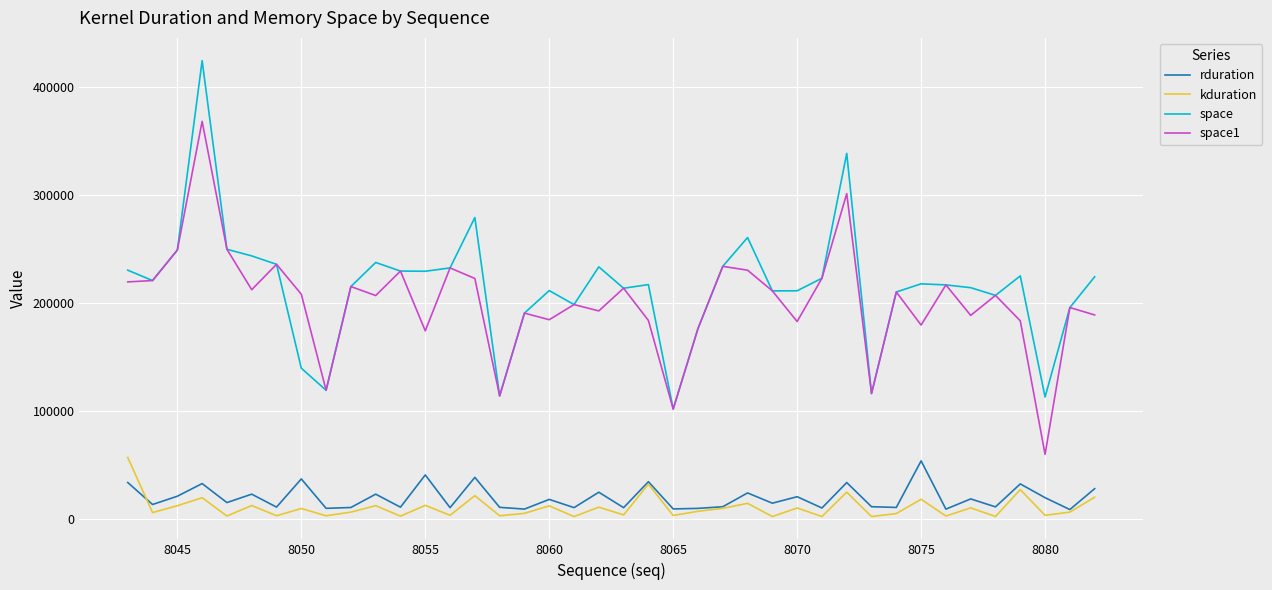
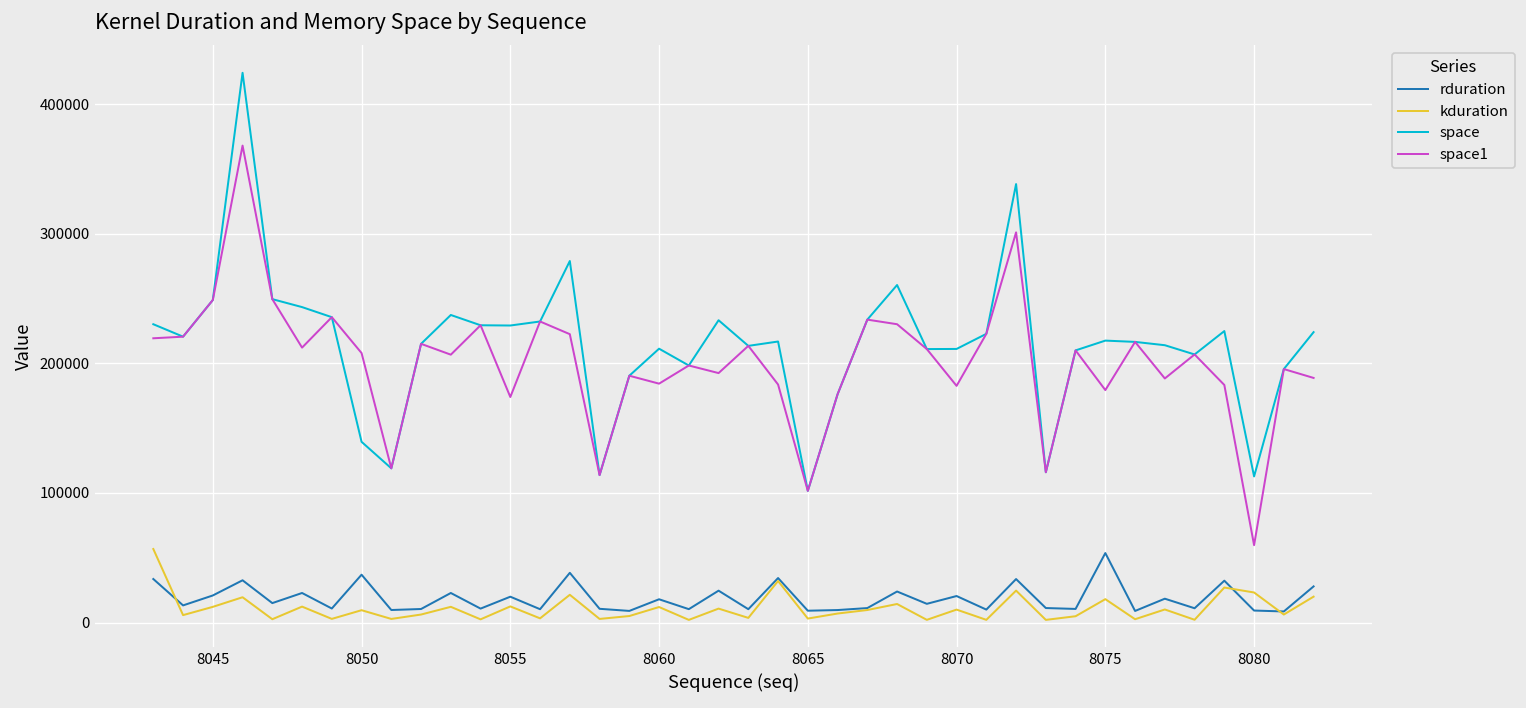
rduration, 8055: 41000 -> 20000
rduration, 8080: 20000 -> 9000
kduration, 8080: 3000 -> 23000
